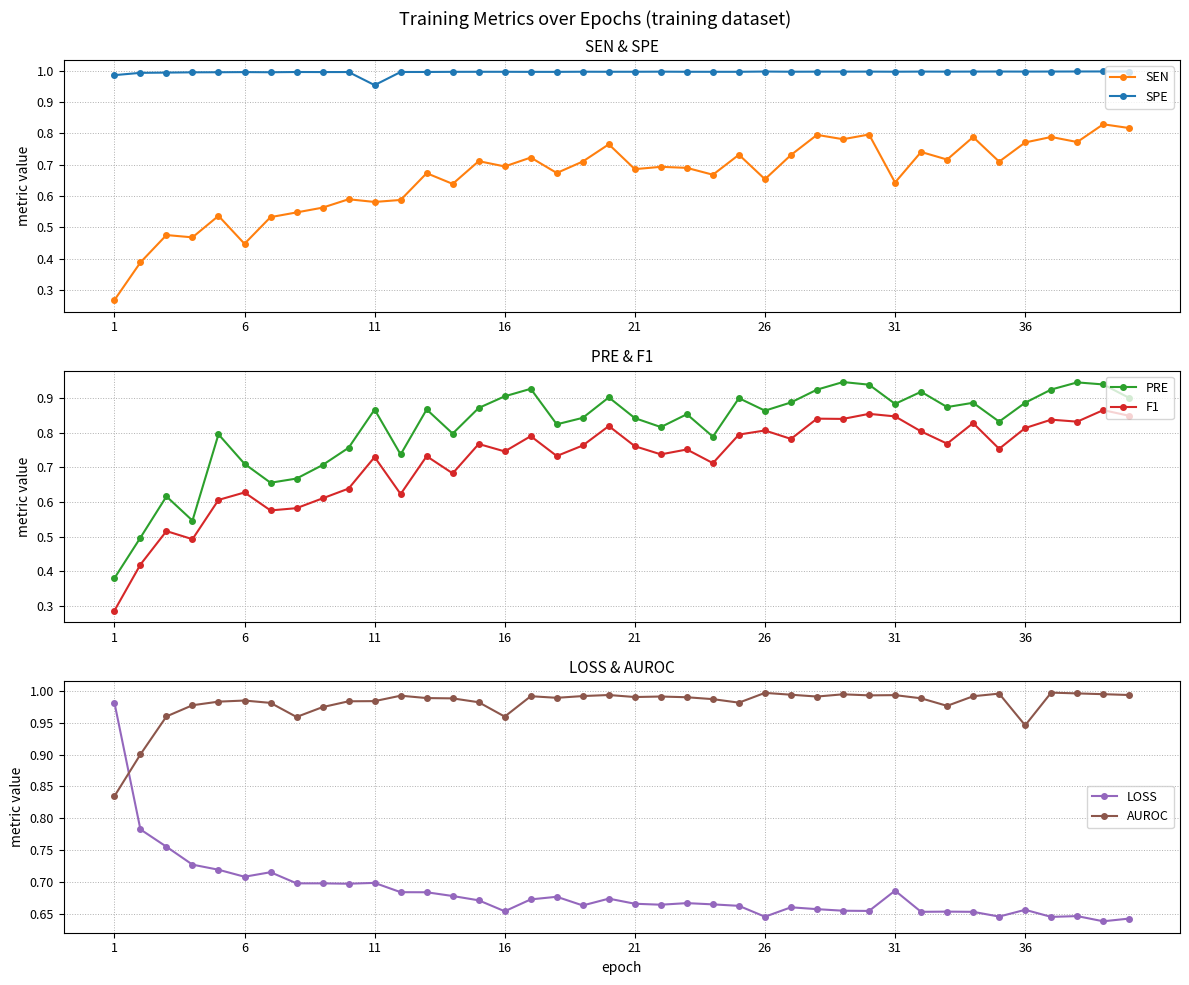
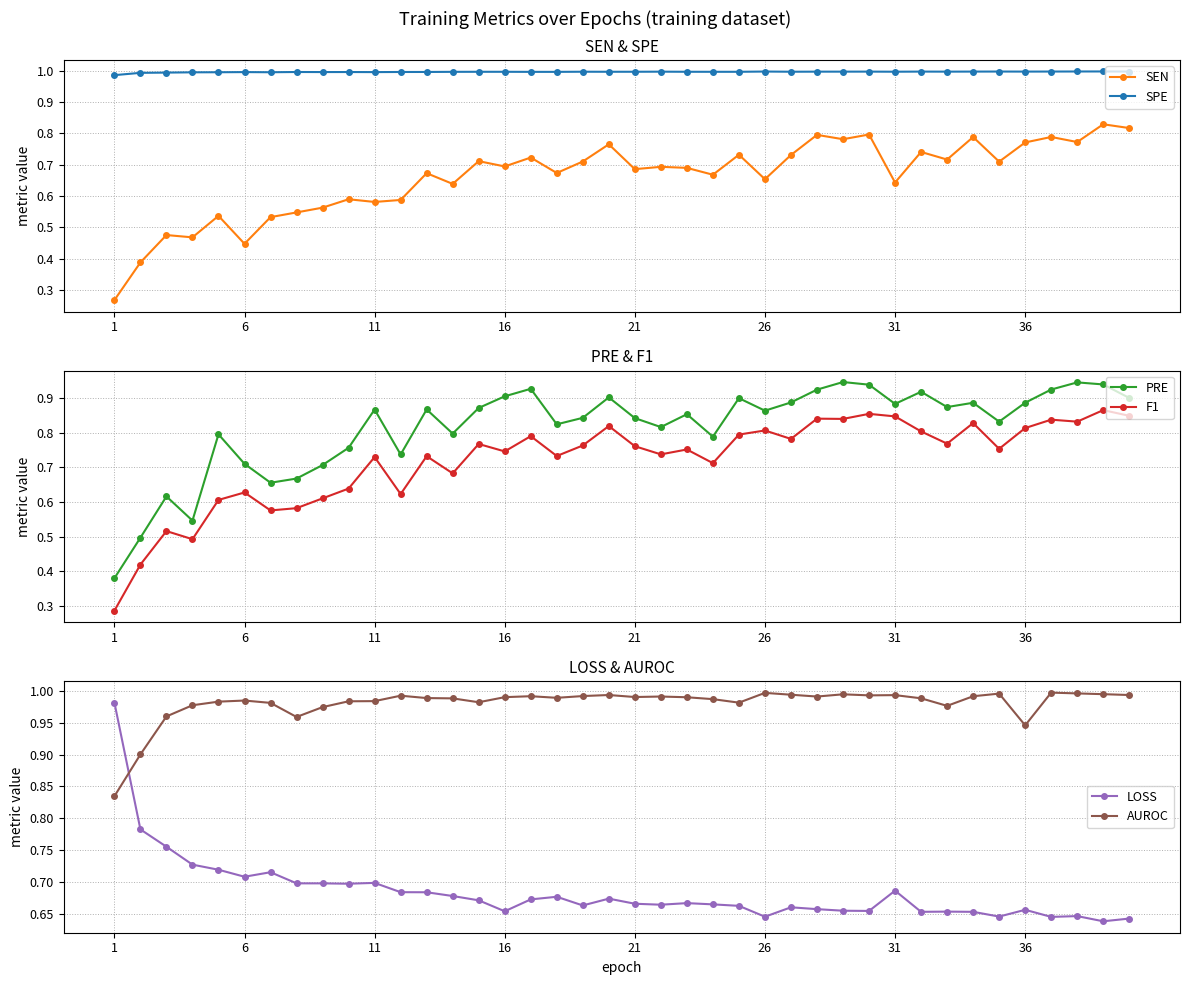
SEN & SPE, SPE, 11: 0.95 -> 1.00
LOSS & AUROC, AUROC, 16: 0.96 -> 0.99
